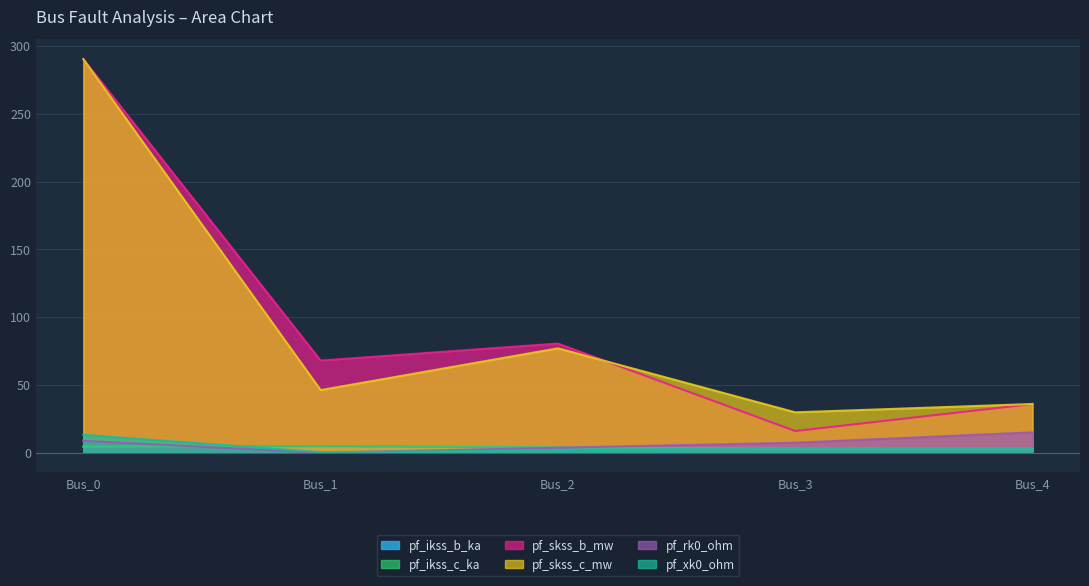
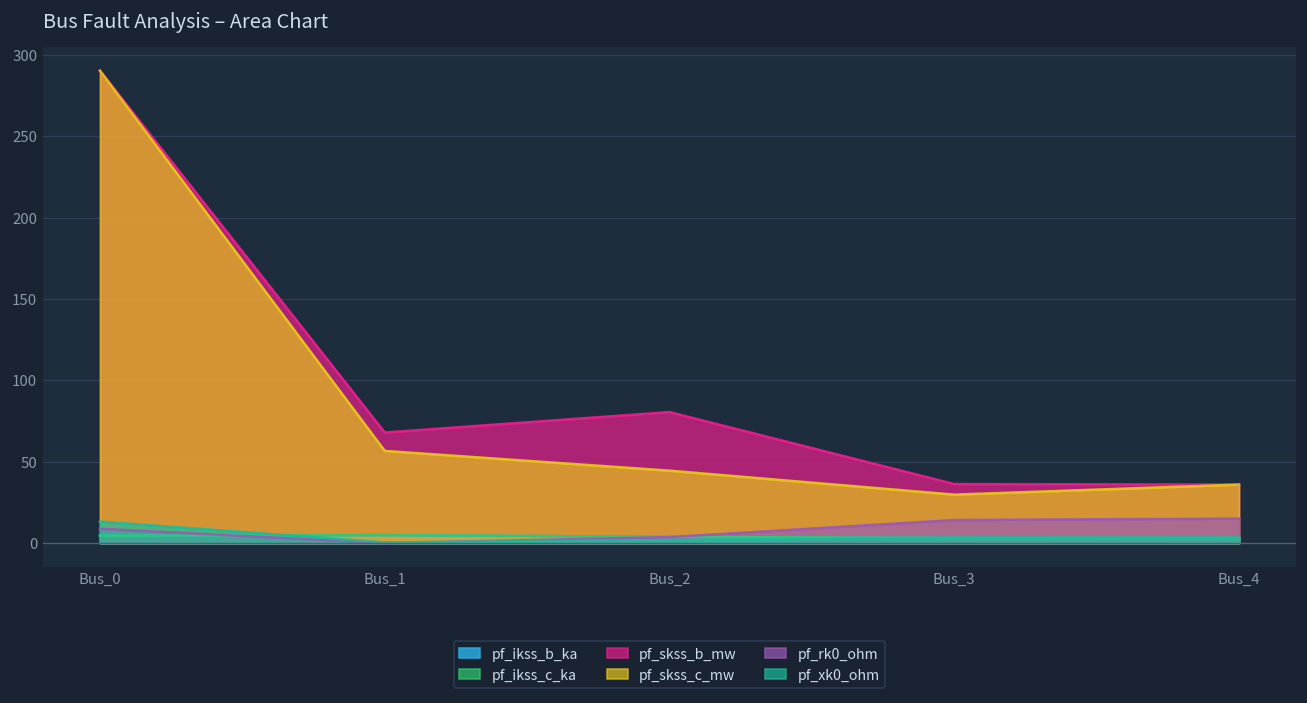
pf_skss_c_mw, Bus_1: 46 -> 57
pf_skss_c_mw, Bus_2: 77 -> 45
pf_skss_b_mw, Bus_3: 16 -> 36
pf_rk0_ohm, Bus_3: 7 -> 14
